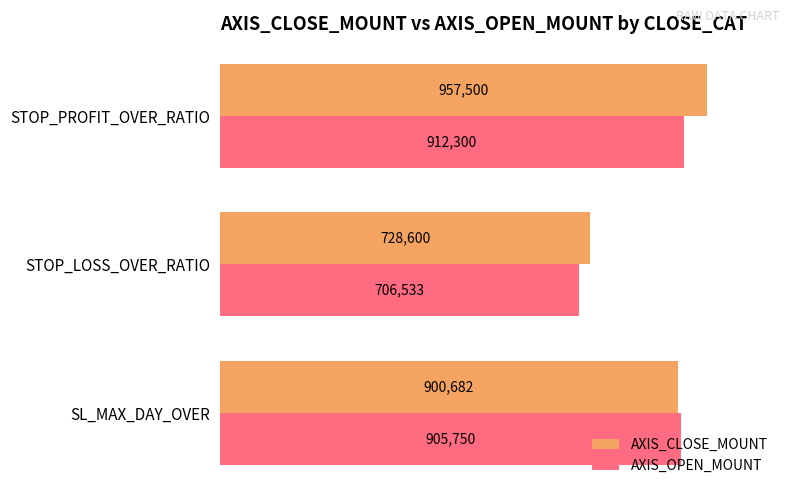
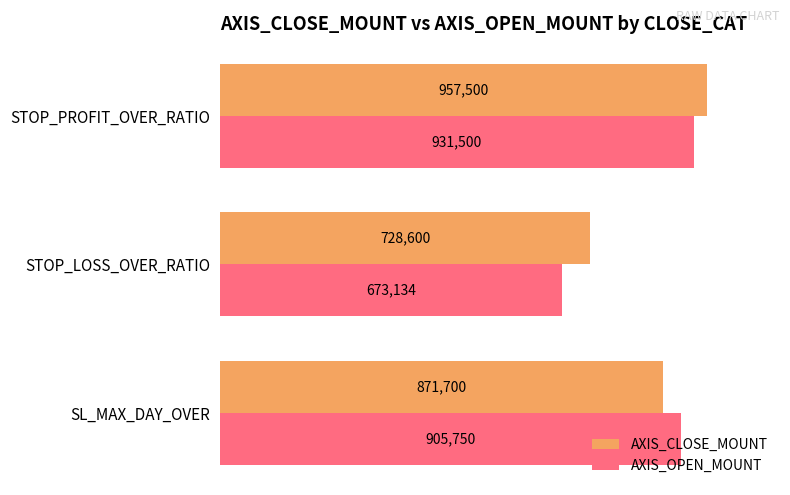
AXIS_OPEN_MOUNT, STOP_PROFIT_OVER_RATIO: 912,300 -> 931,500
AXIS_OPEN_MOUNT, STOP_LOSS_OVER_RATIO: 706,533 -> 673,134
AXIS_CLOSE_MOUNT, SL_MAX_DAY_OVER: 900,682 -> 871,700
